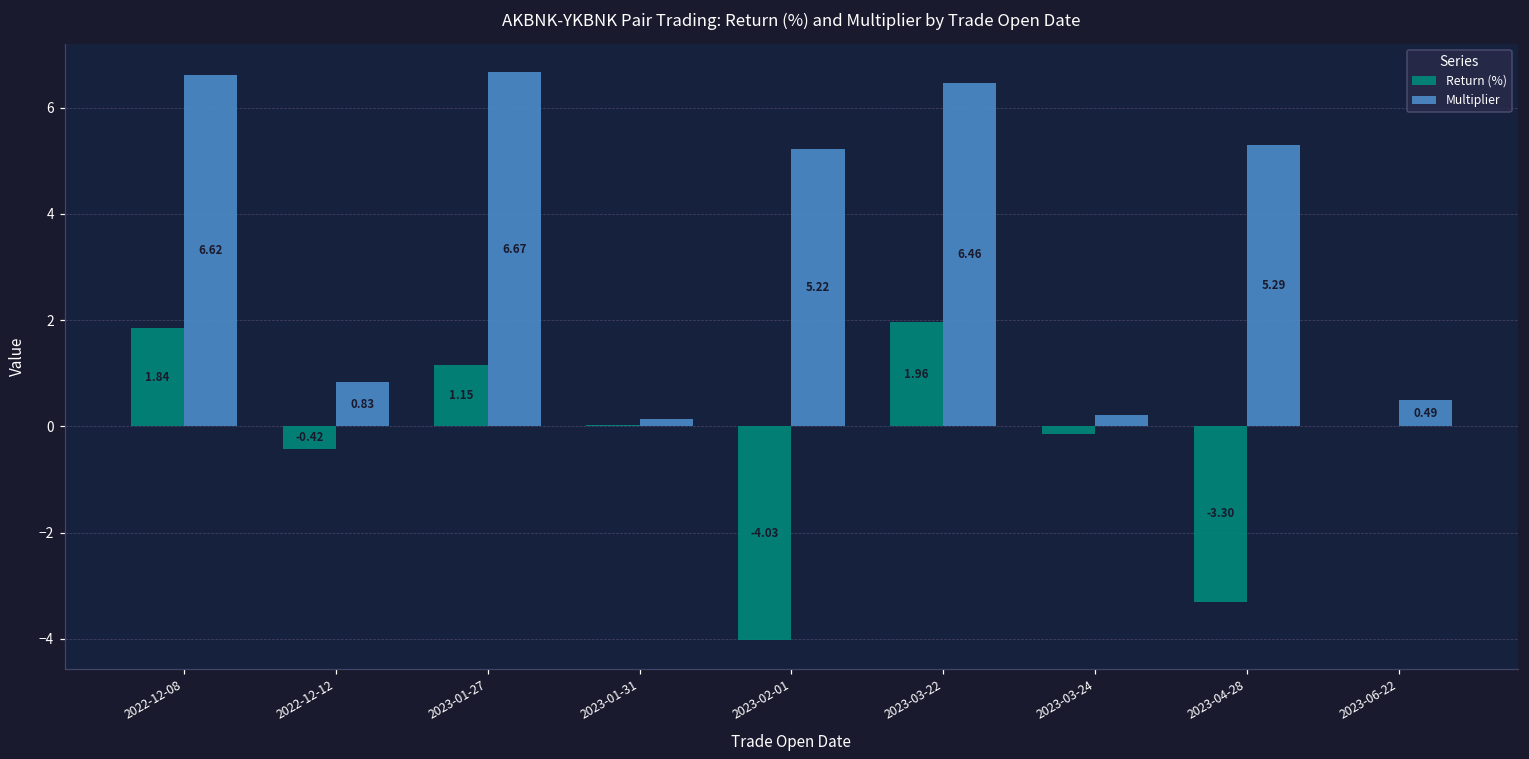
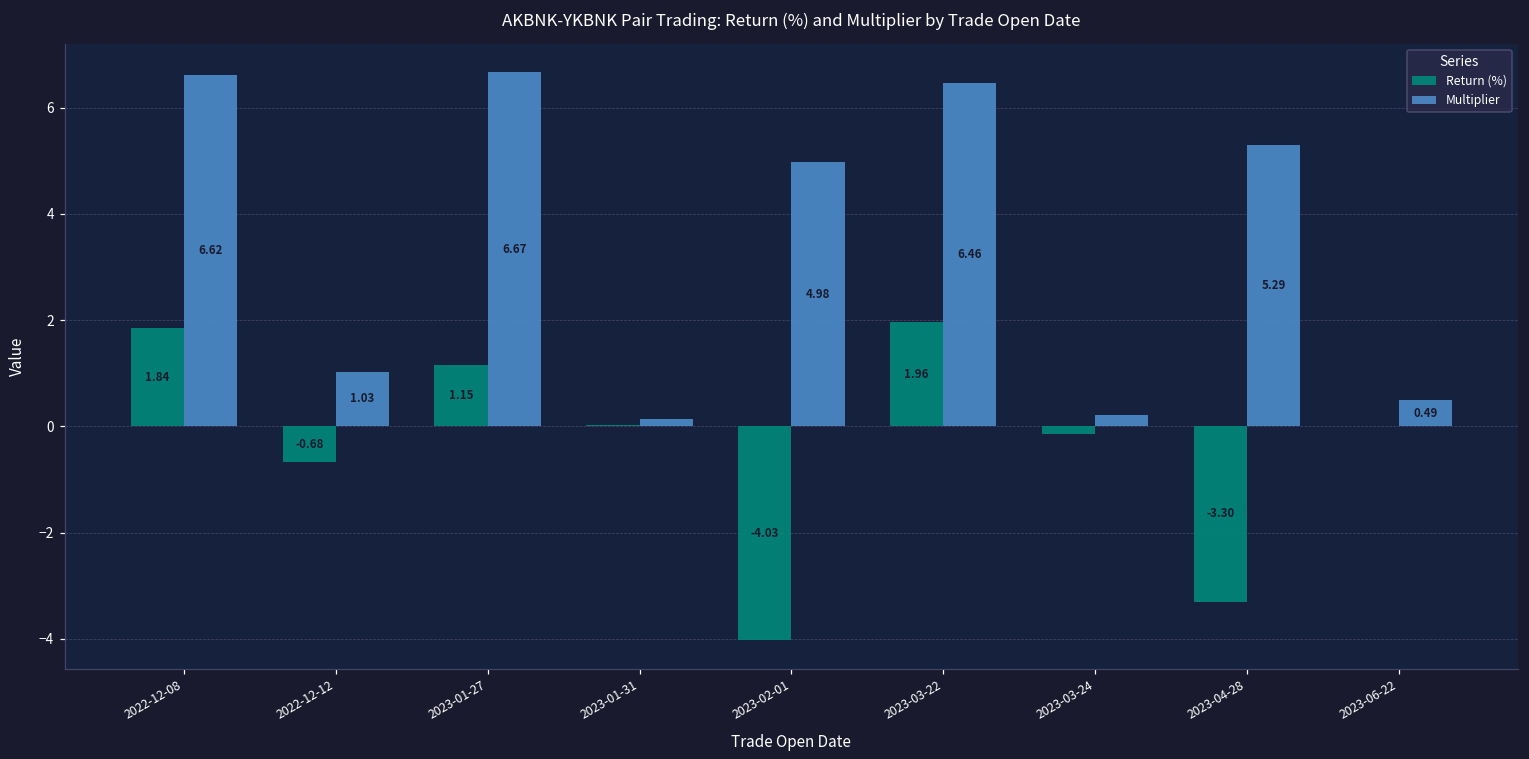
Return (%), 2022-12-12: -0.42 -> -0.68
Multiplier, 2022-12-12: 0.83 -> 1.03
Multiplier, 2023-02-01: 5.22 -> 4.98
